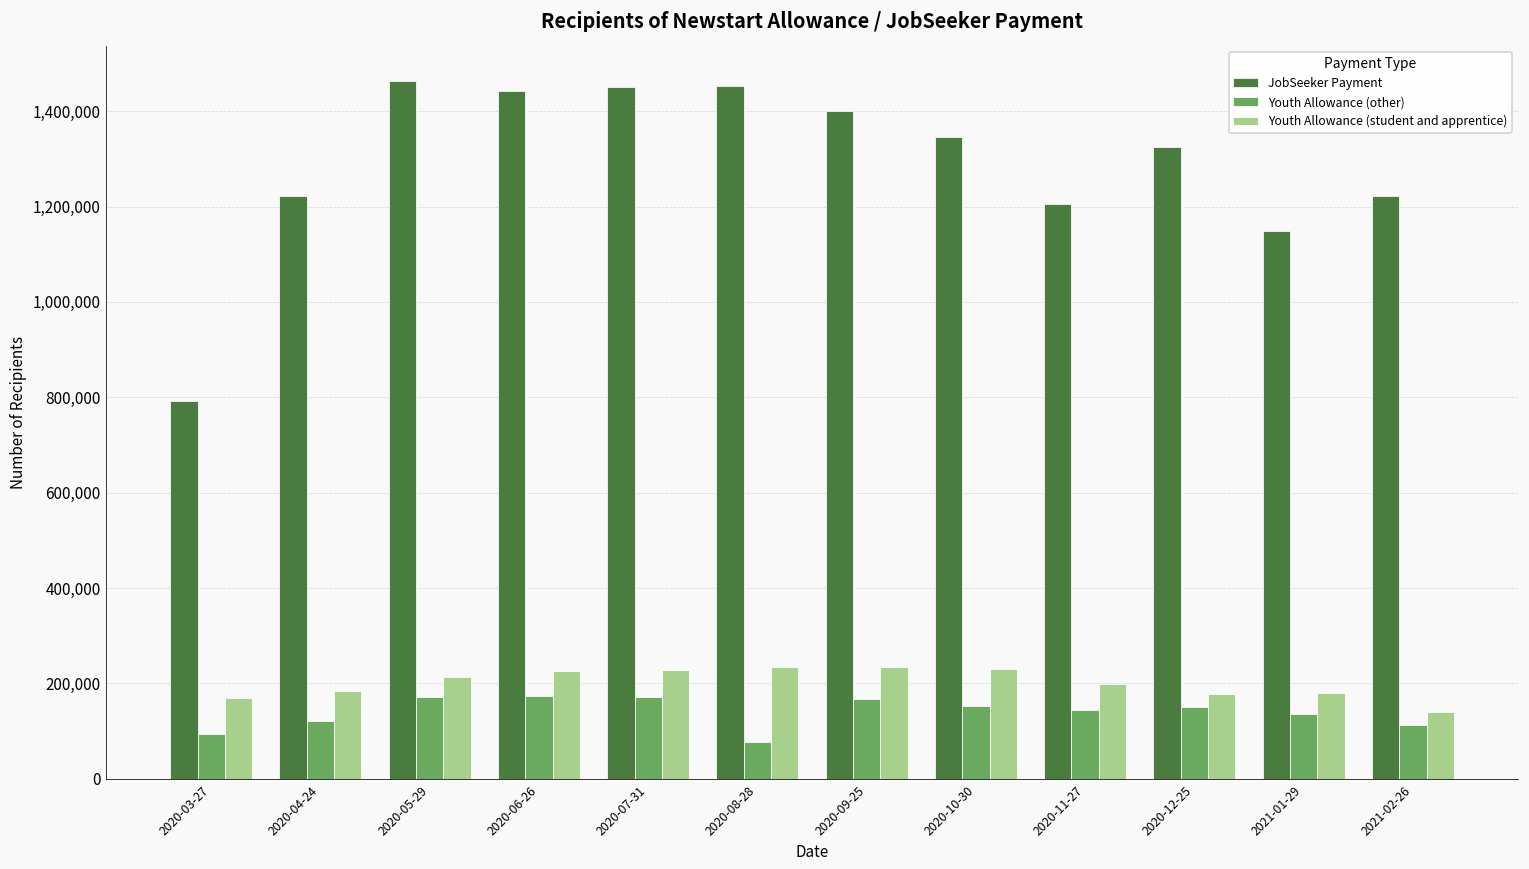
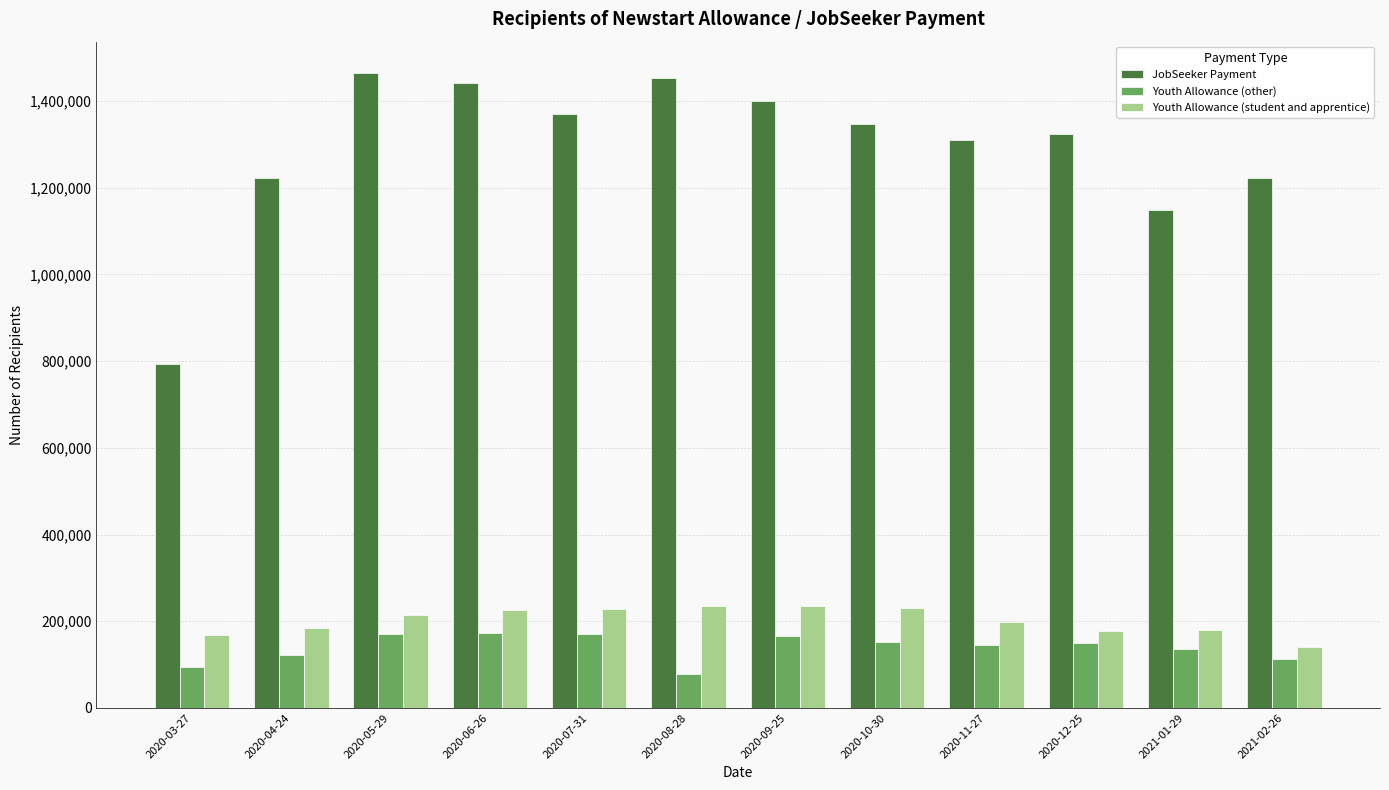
JobSeeker Payment, 2020-07-31: 1,450,000 -> 1,370,000
JobSeeker Payment, 2020-11-27: 1,210,000 -> 1,310,000
